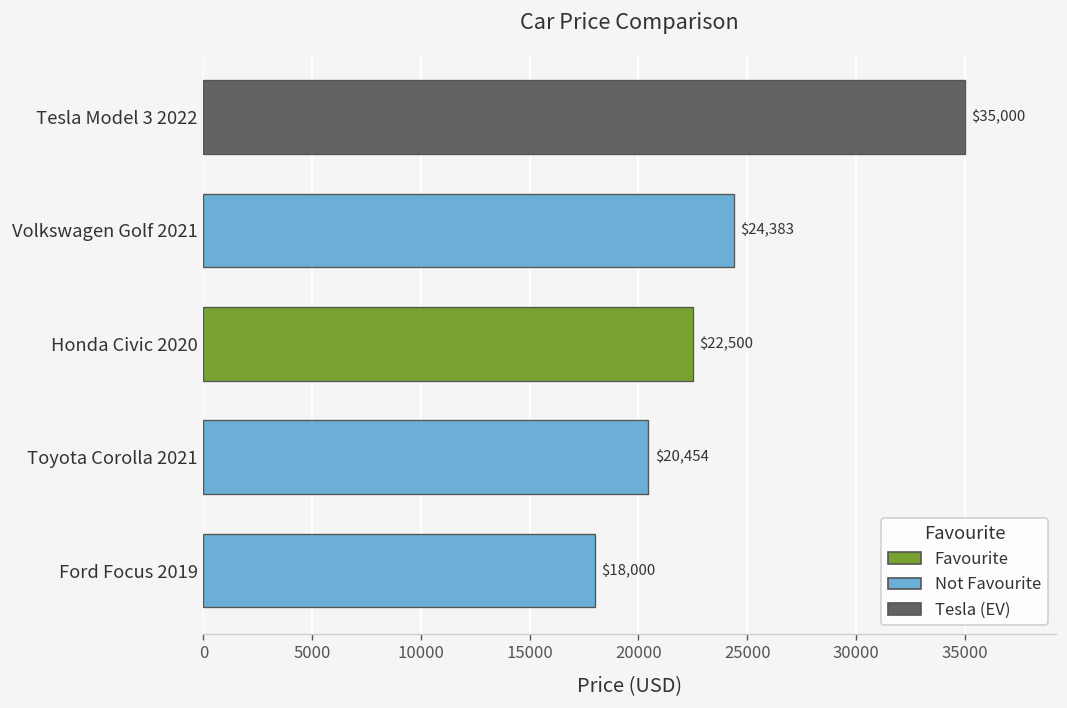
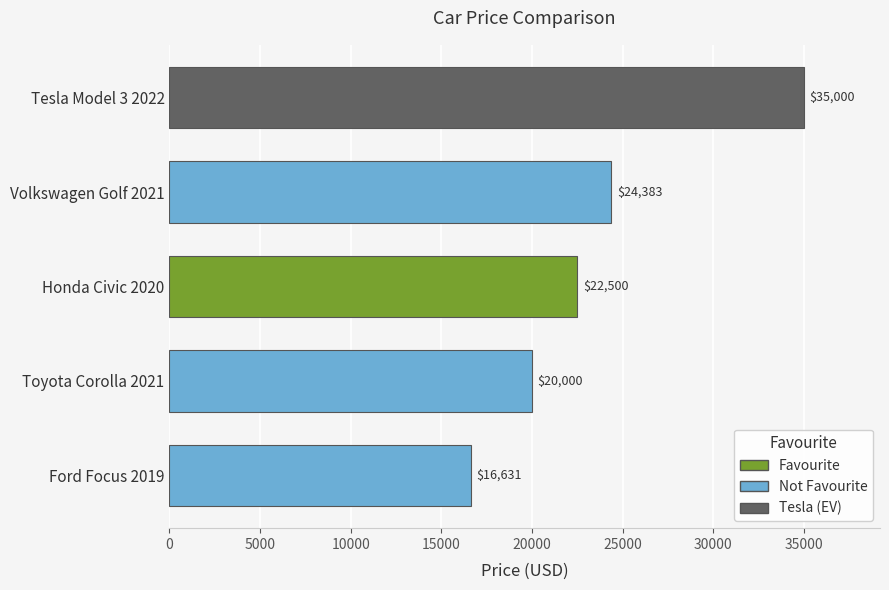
Toyota Corolla 2021: $20,454 -> $20,000
Ford Focus 2019: $18,000 -> $16,631
